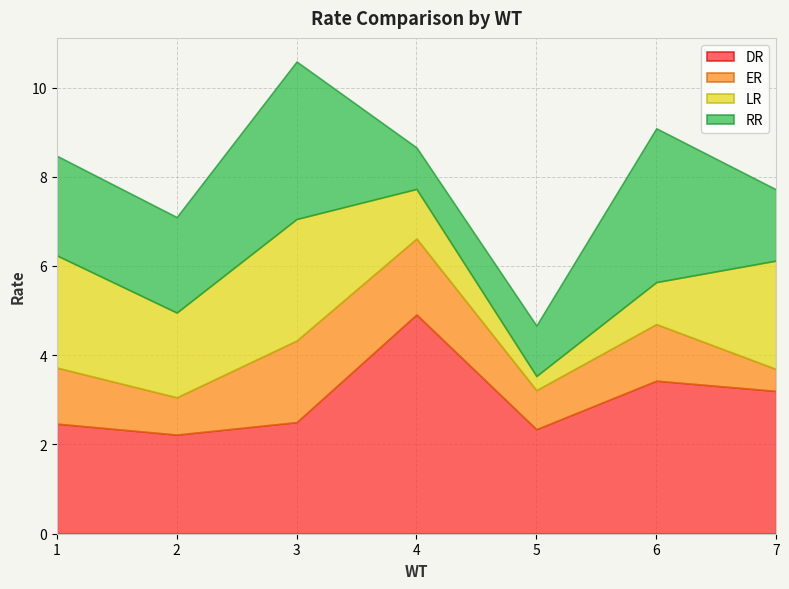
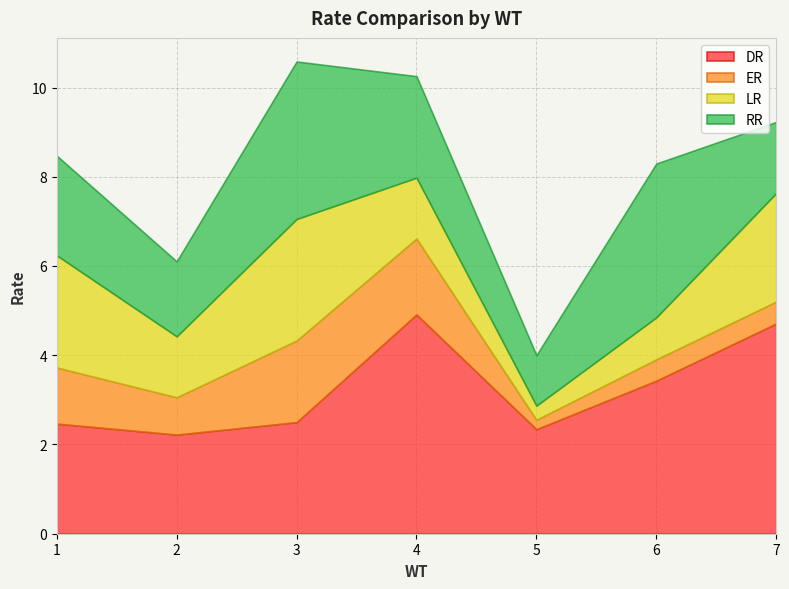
LR, 2: 1.9 -> 1.4
RR, 2: 2.1 -> 1.7
LR, 4: 1.1 -> 1.4
RR, 4: 0.9 -> 2.3
ER, 5: 0.9 -> 0.2
ER, 6: 1.3 -> 0.5
DR, 7: 3.2 -> 4.7
